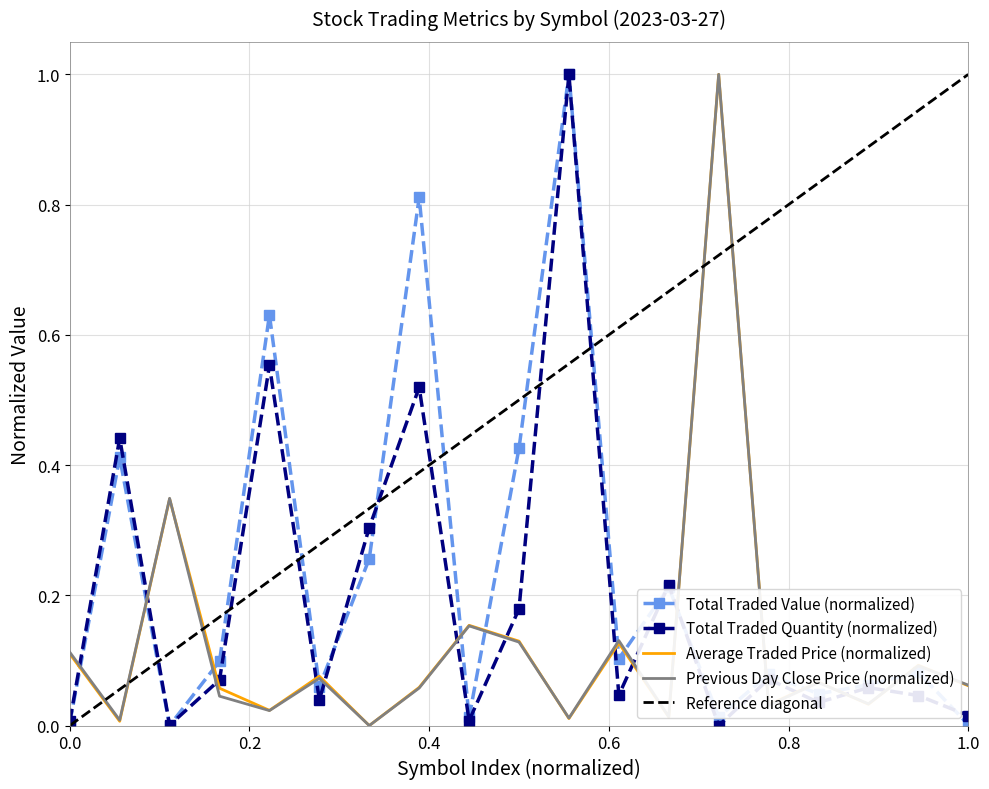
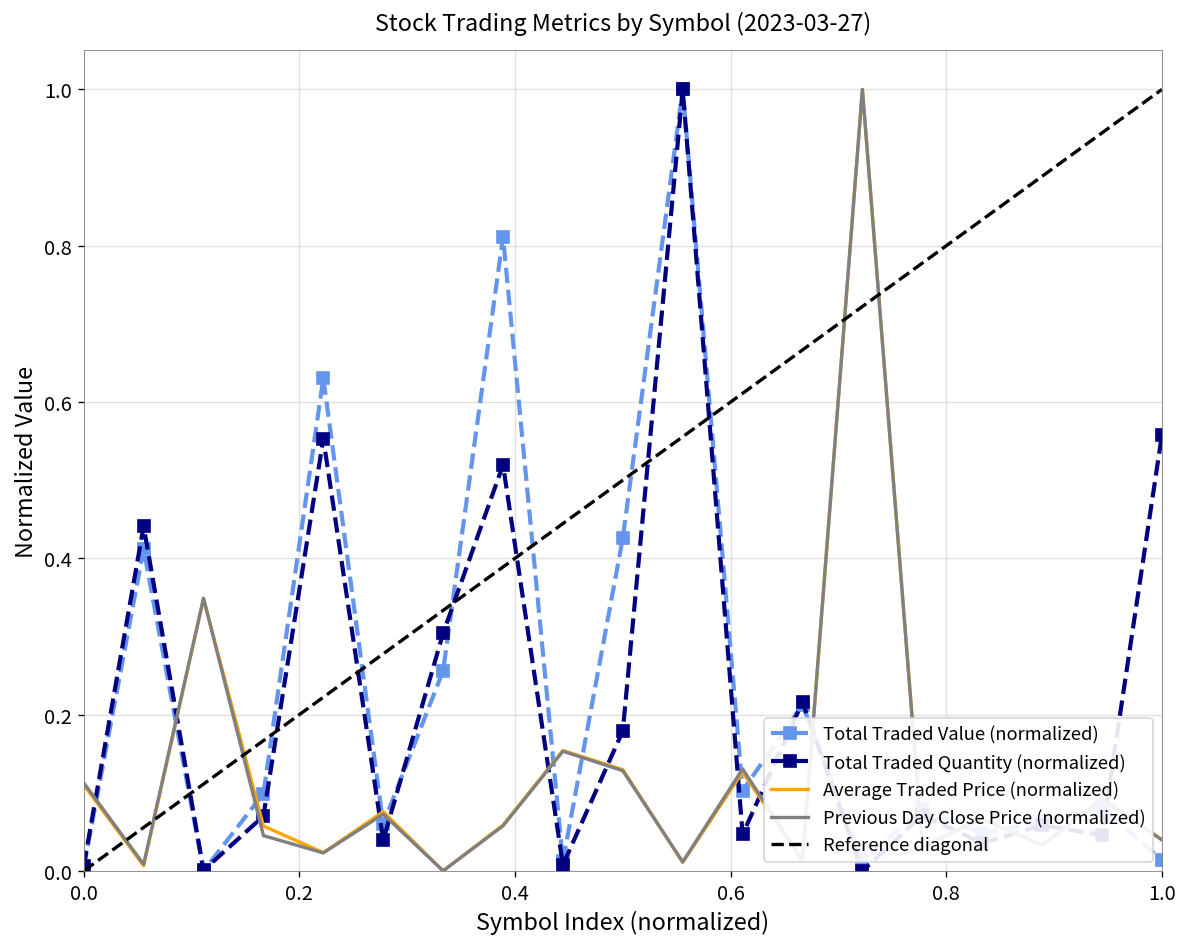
Total Traded Value (normalized), 1.0: 0.00 -> 0.01
Total Traded Quantity (normalized), 1.0: 0.02 -> 0.56
Average Traded Price (normalized), 1.0: 0.06 -> 0.04
Previous Day Close Price (normalized), 1.0: 0.06 -> 0.04
